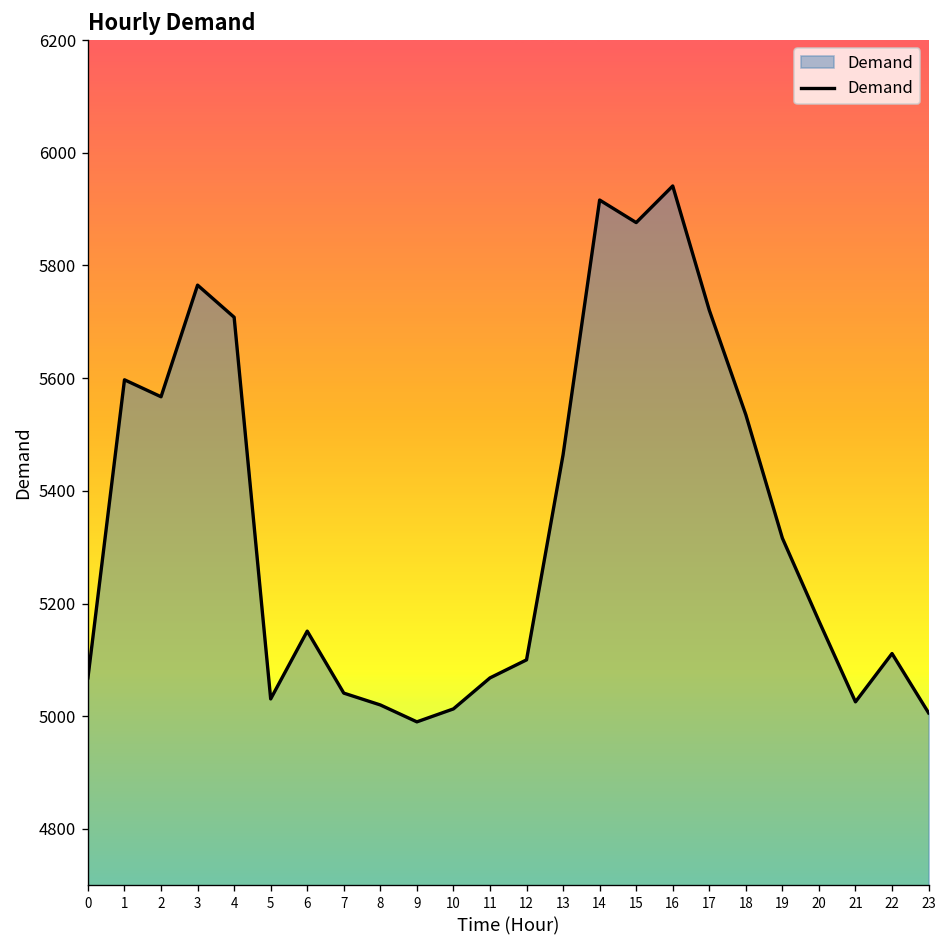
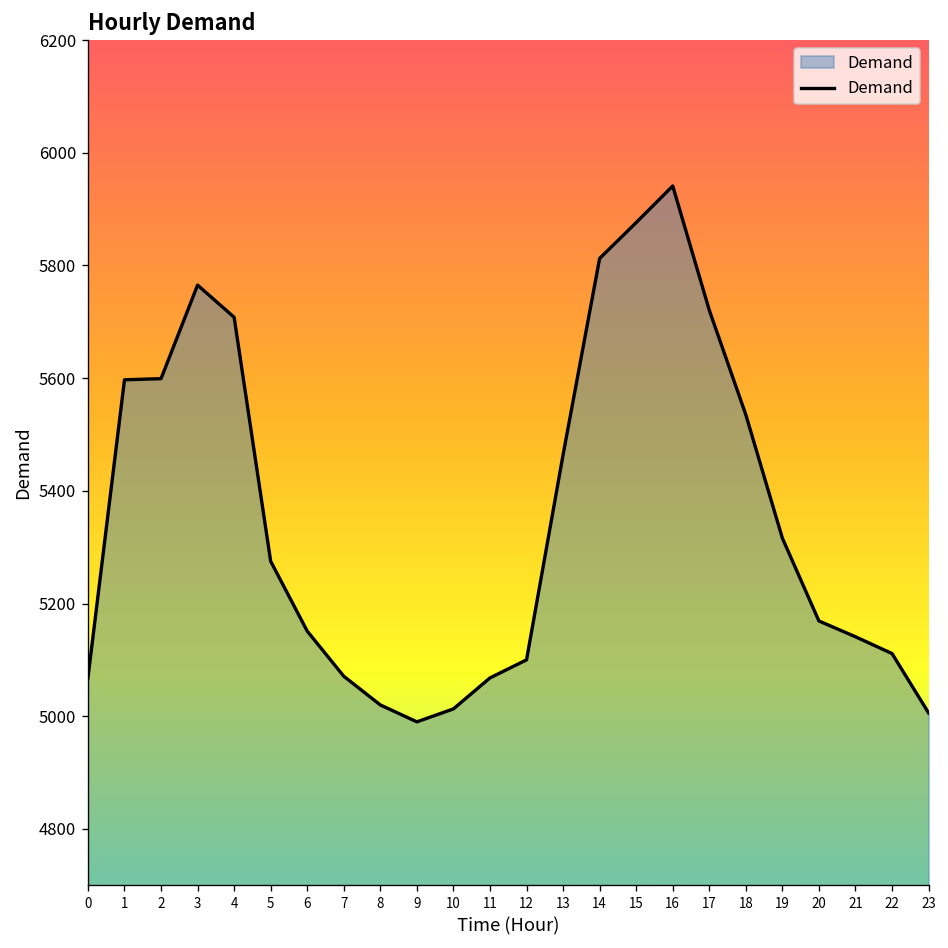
2: 5570 -> 5600
5: 5030 -> 5280
7: 5040 -> 5070
14: 5920 -> 5810
21: 5030 -> 5140
